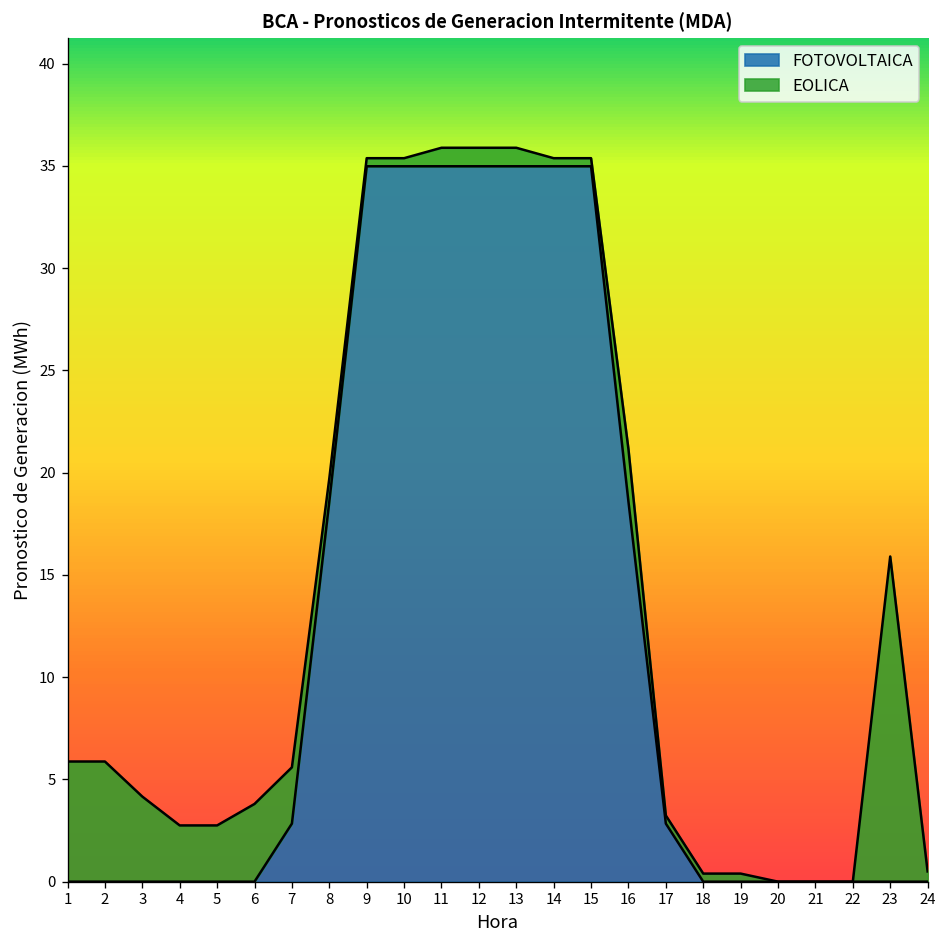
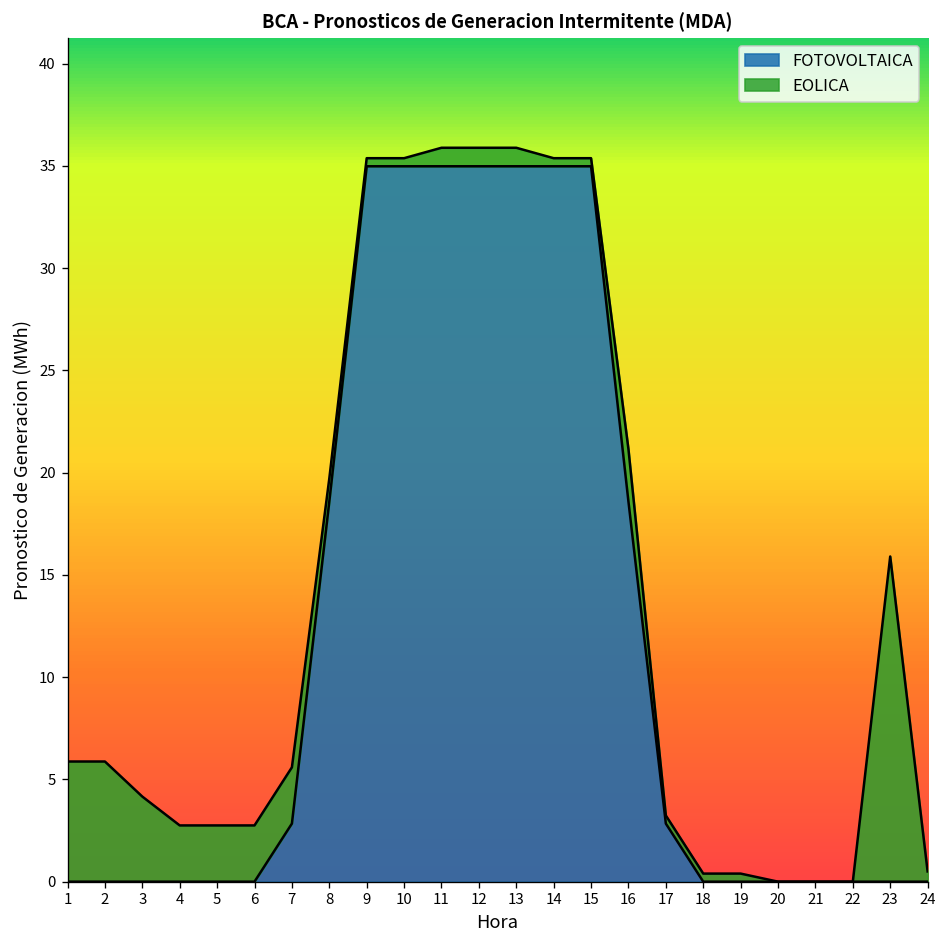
EOLICA, 6: 3.8 -> 2.8
